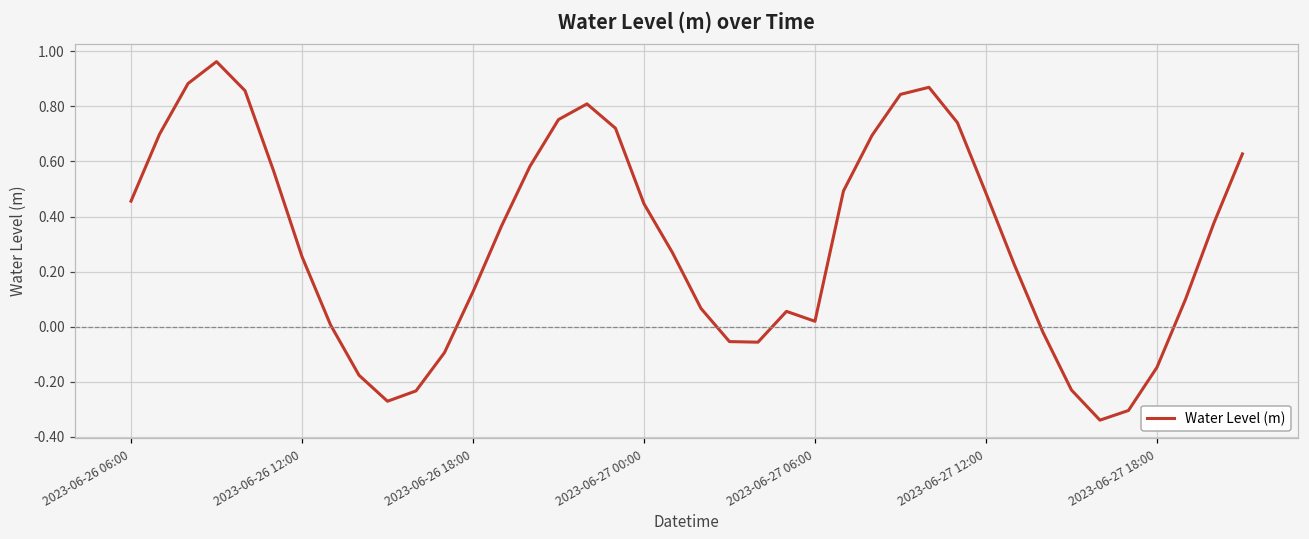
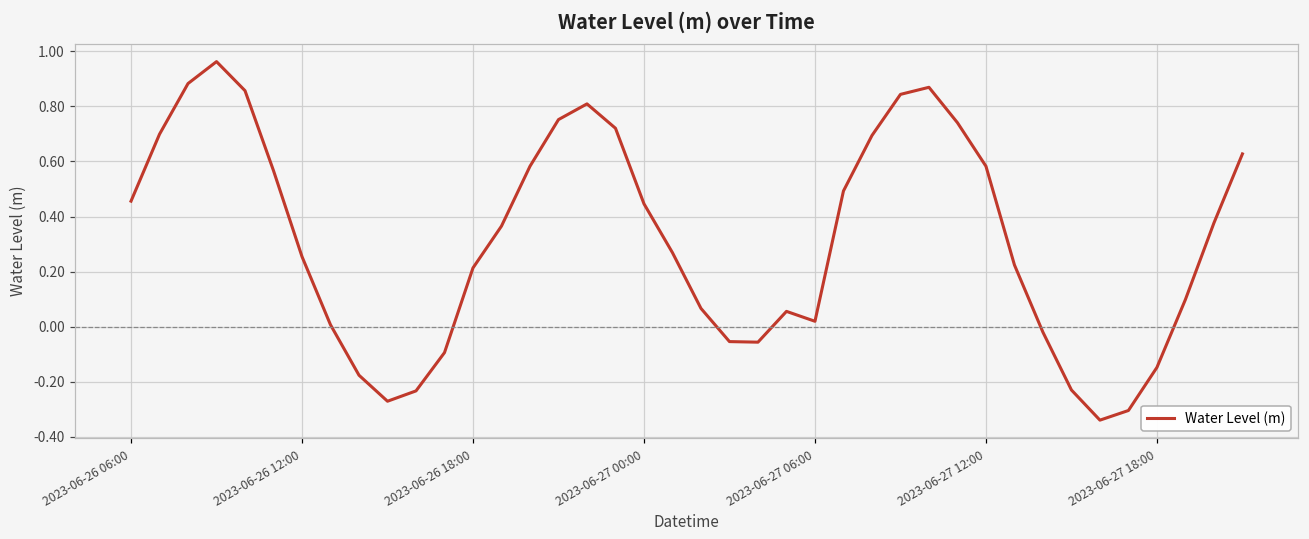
2023-06-26 18:00: 0.13 -> 0.21
2023-06-27 12:00: 0.49 -> 0.58
